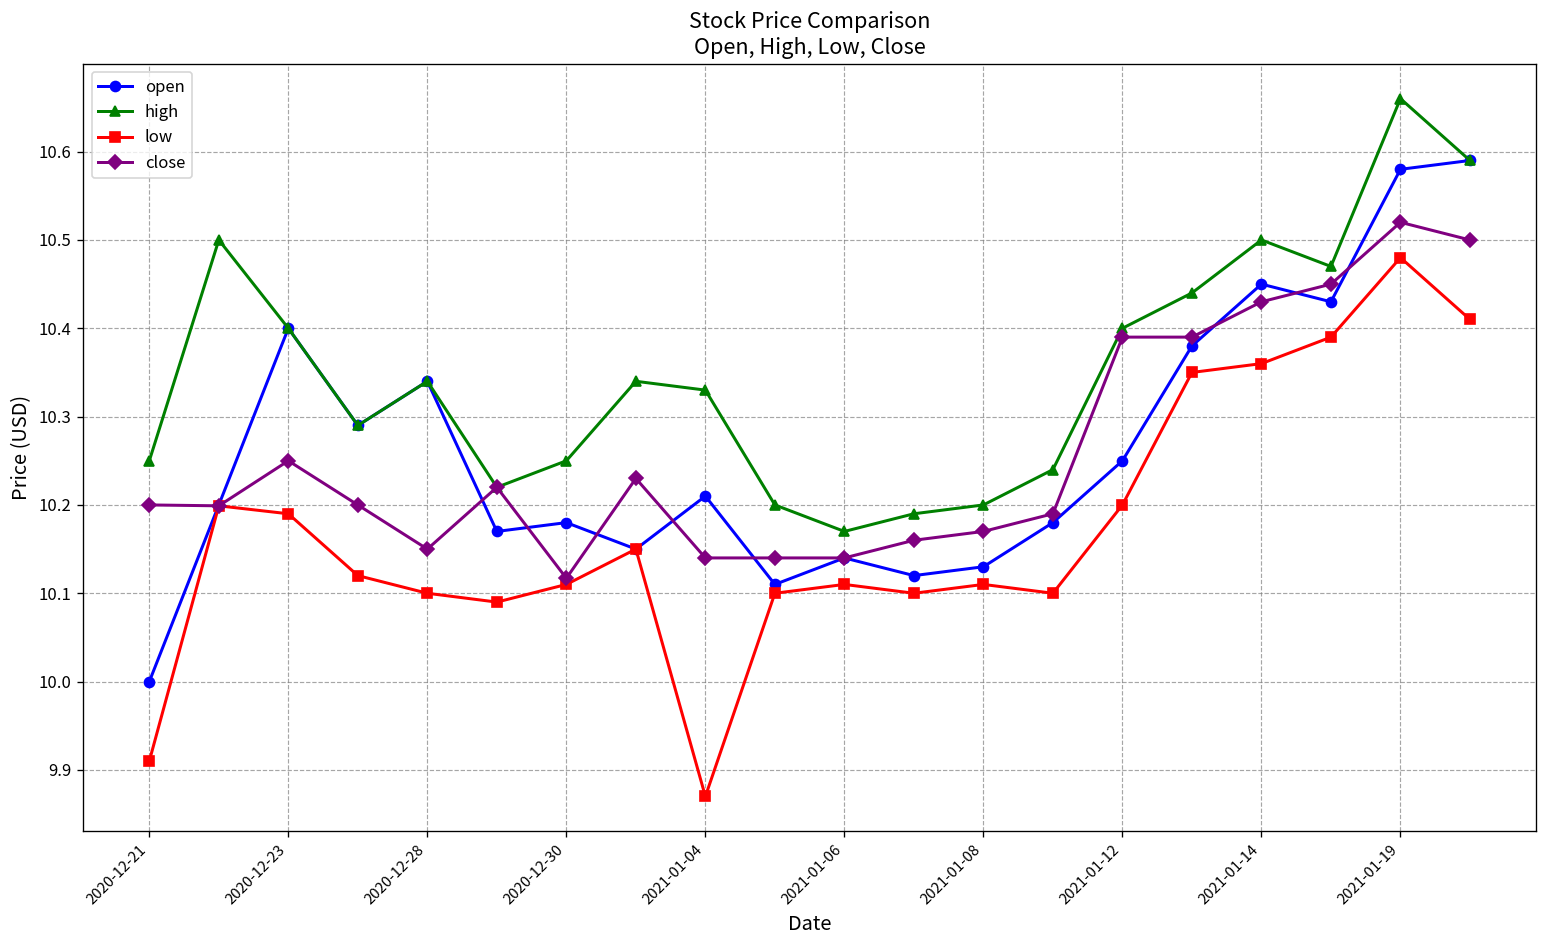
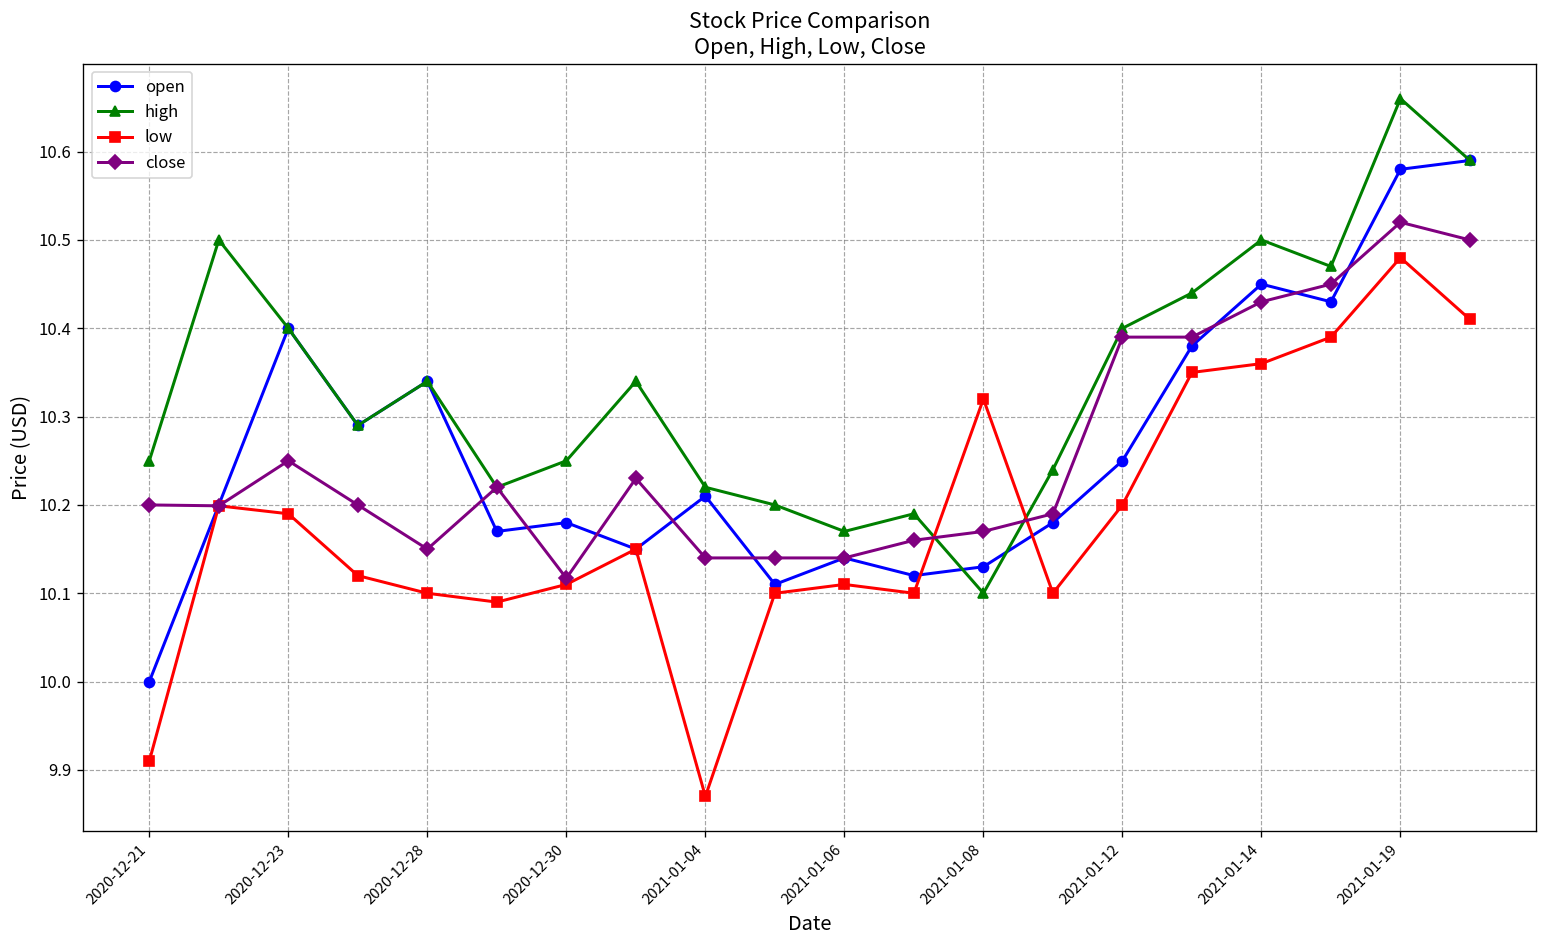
high, 2021-01-04: 10.33 -> 10.22
high, 2021-01-08: 10.2 -> 10.1
low, 2021-01-08: 10.11 -> 10.32
